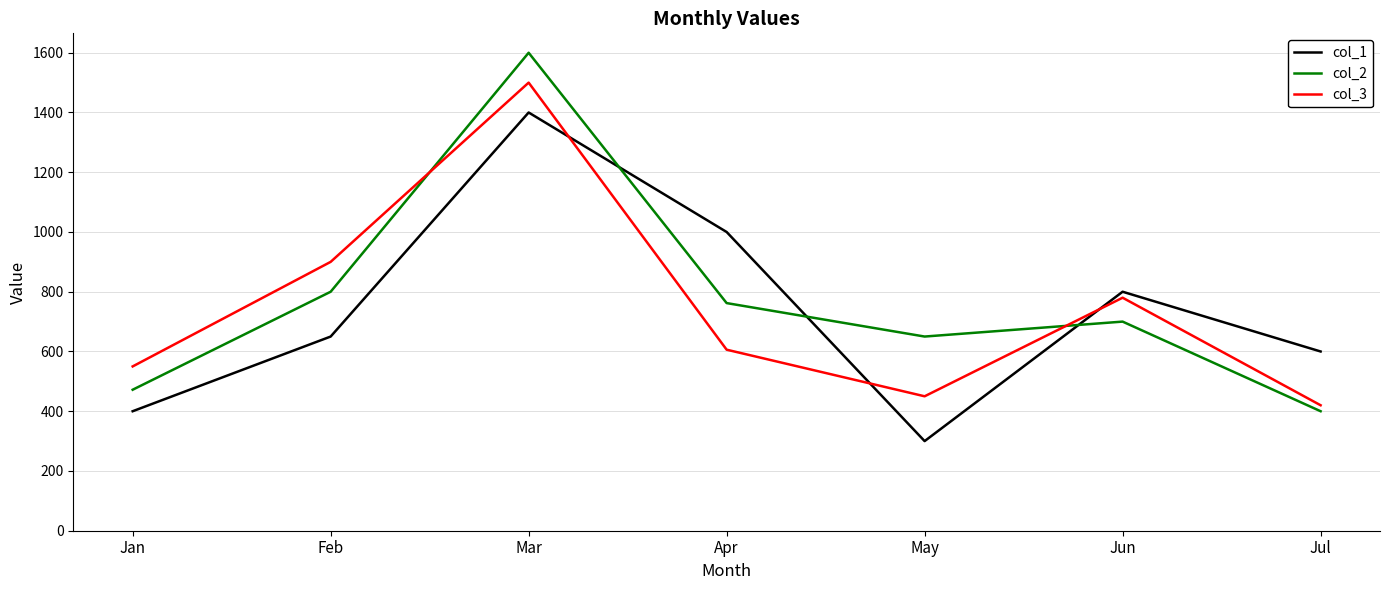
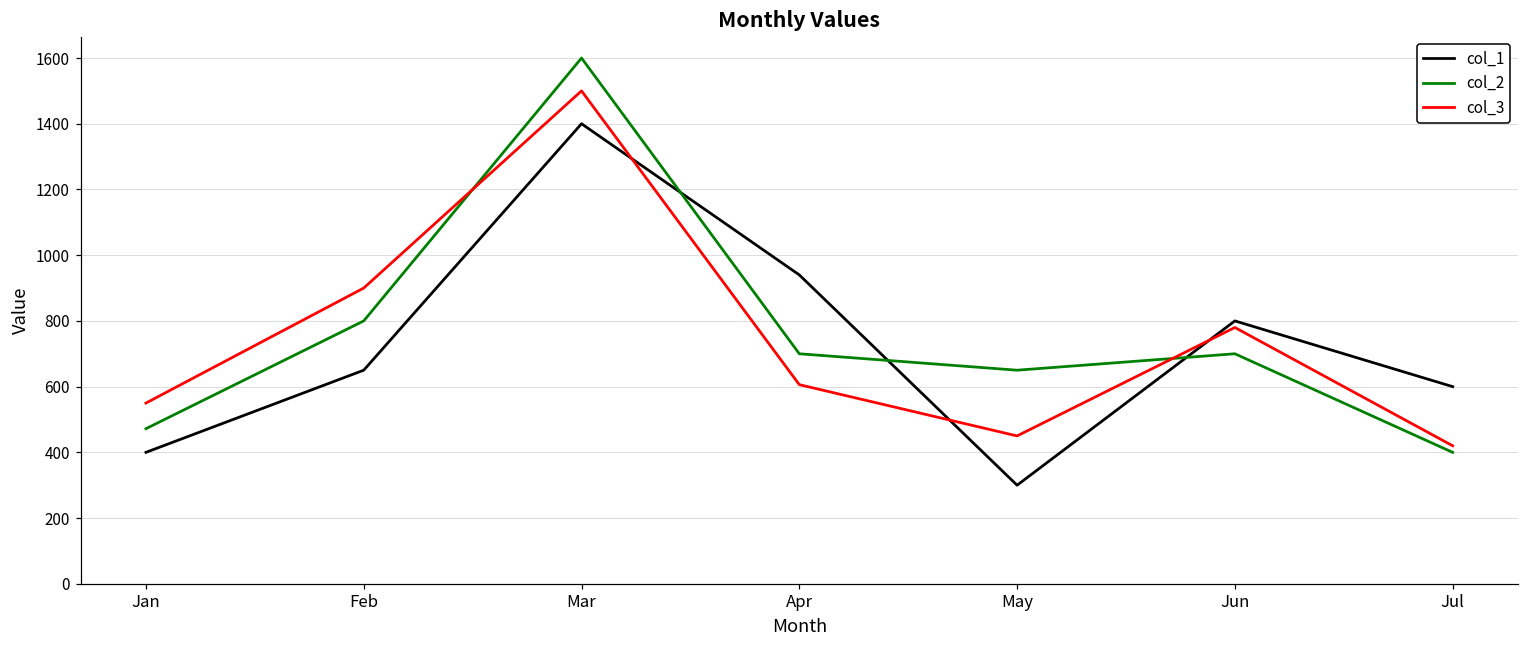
col_1, Apr: 1000 -> 940
col_2, Apr: 760 -> 700
